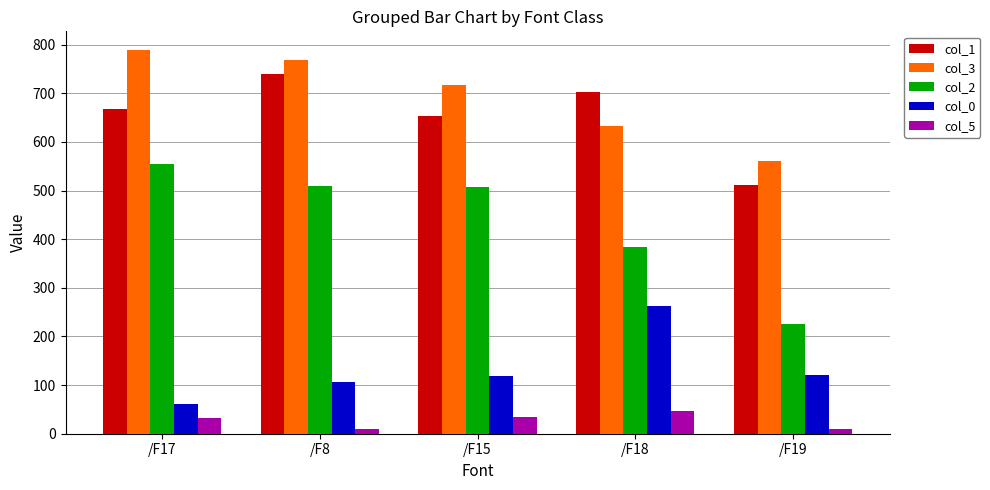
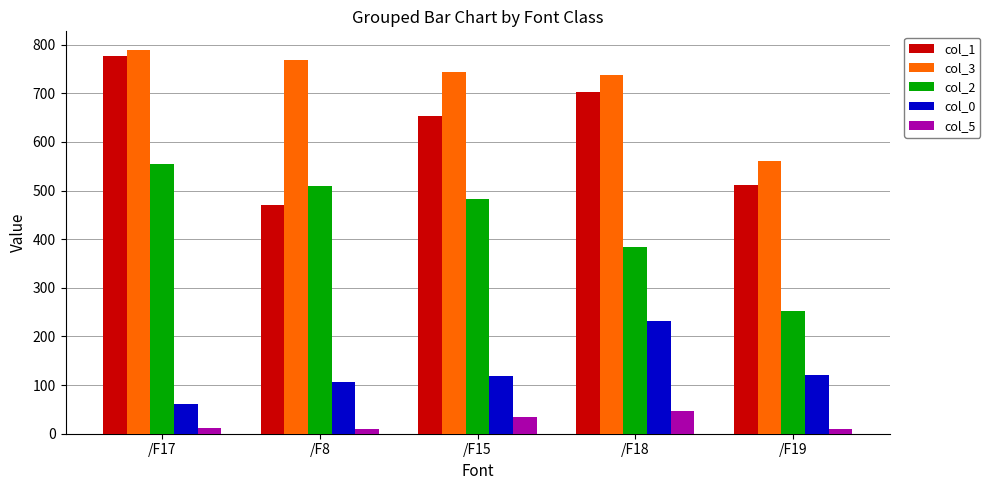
col_1, /F17: 670 -> 780
col_5, /F17: 30 -> 10
col_1, /F8: 740 -> 470
col_3, /F15: 720 -> 740
col_2, /F15: 510 -> 480
col_3, /F18: 630 -> 740
col_0, /F18: 260 -> 230
col_2, /F19: 220 -> 250
